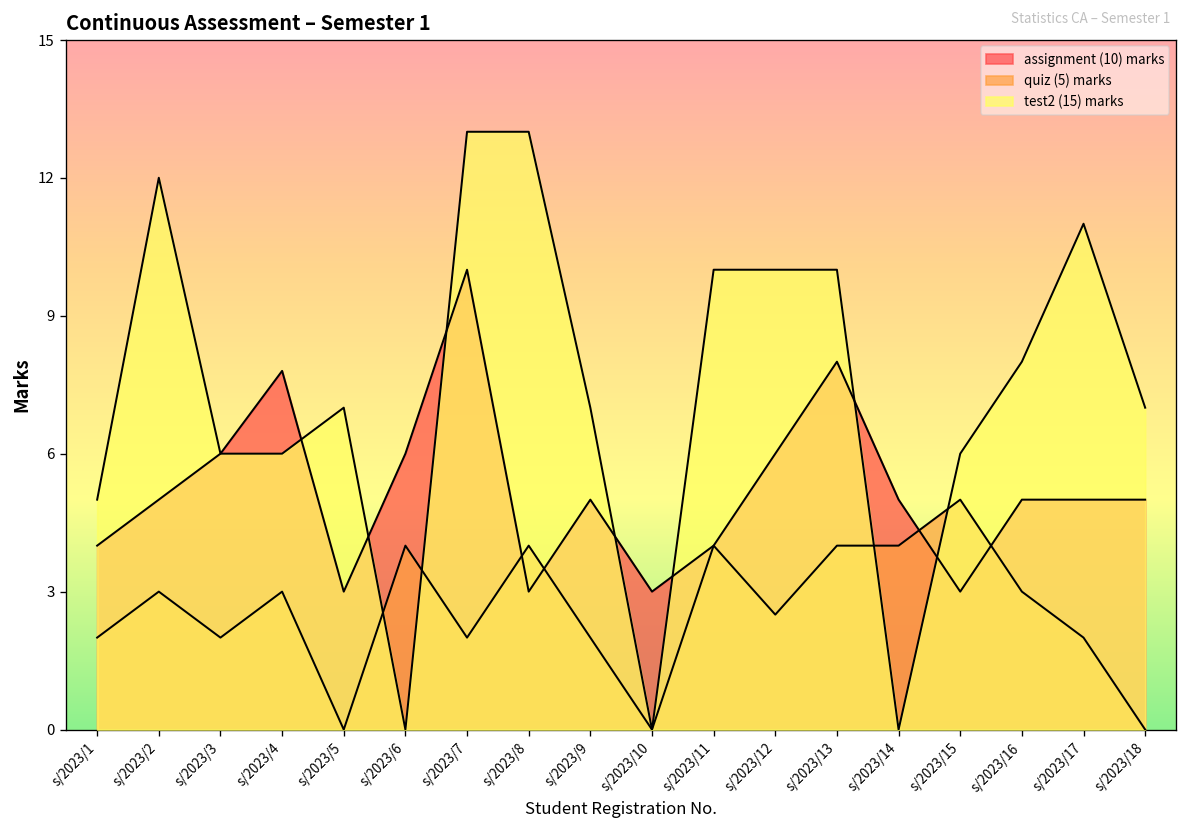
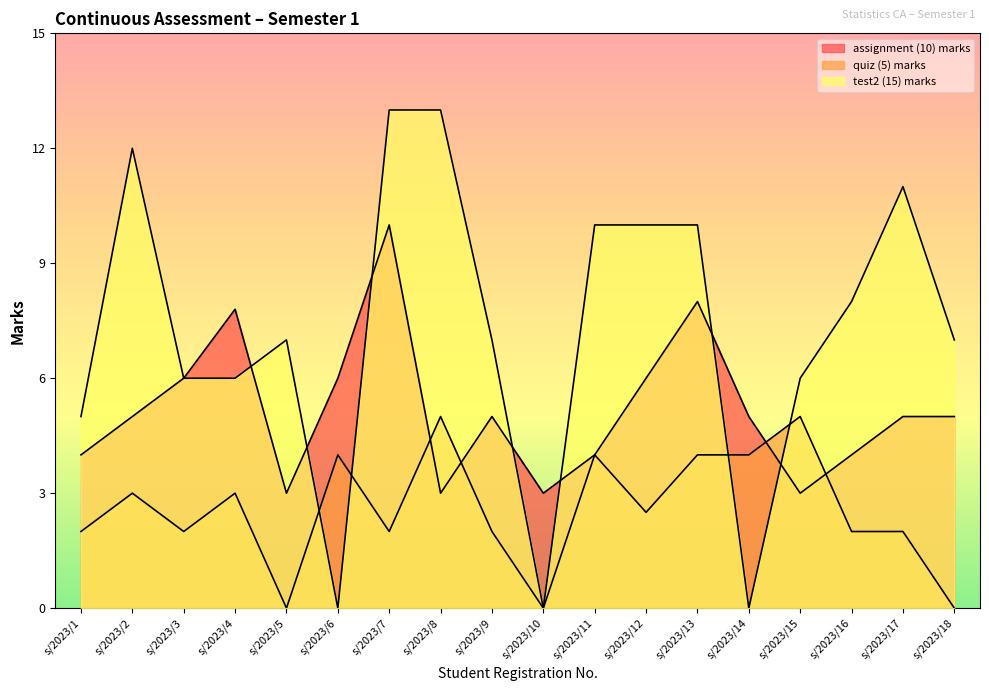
quiz (5) marks, s/2023/8: 4 -> 5
assignment (10) marks, s/2023/16: 5 -> 4
quiz (5) marks, s/2023/16: 3 -> 2
